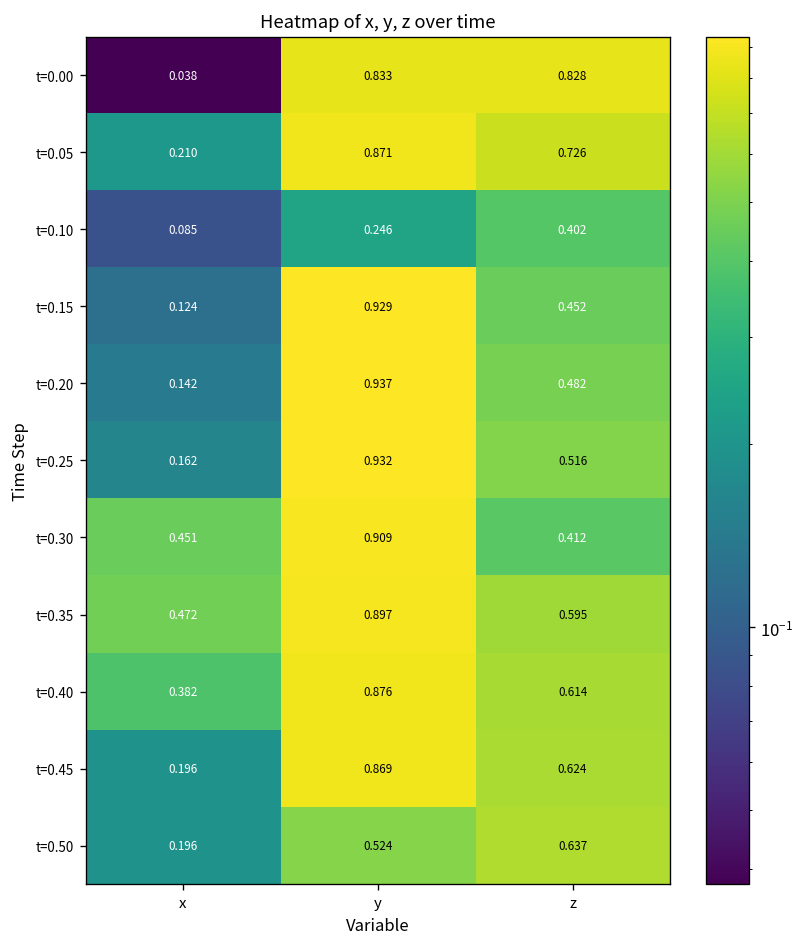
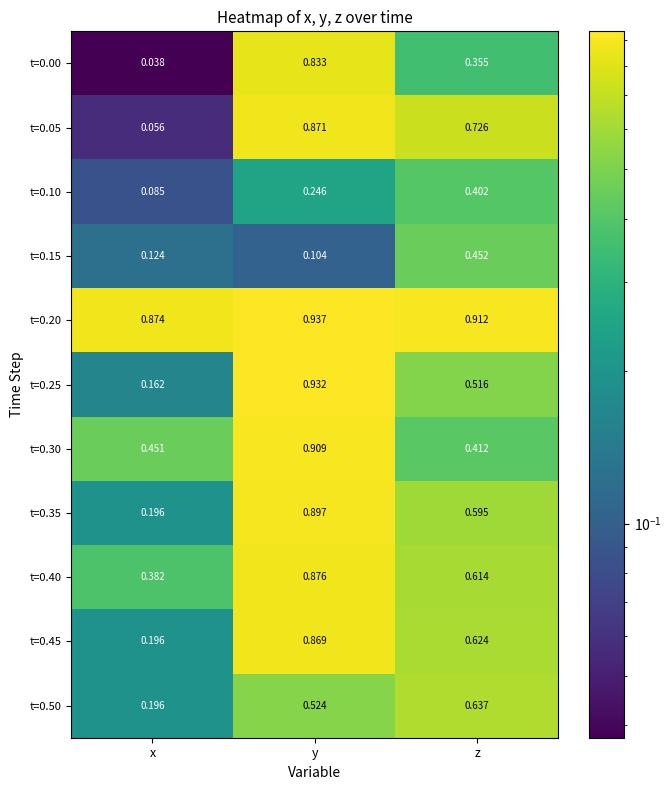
t=0.00, z: 0.828 -> 0.355
t=0.05, x: 0.210 -> 0.056
t=0.15, y: 0.929 -> 0.104
t=0.20, x: 0.142 -> 0.874
t=0.20, z: 0.482 -> 0.912
t=0.35, x: 0.472 -> 0.196
